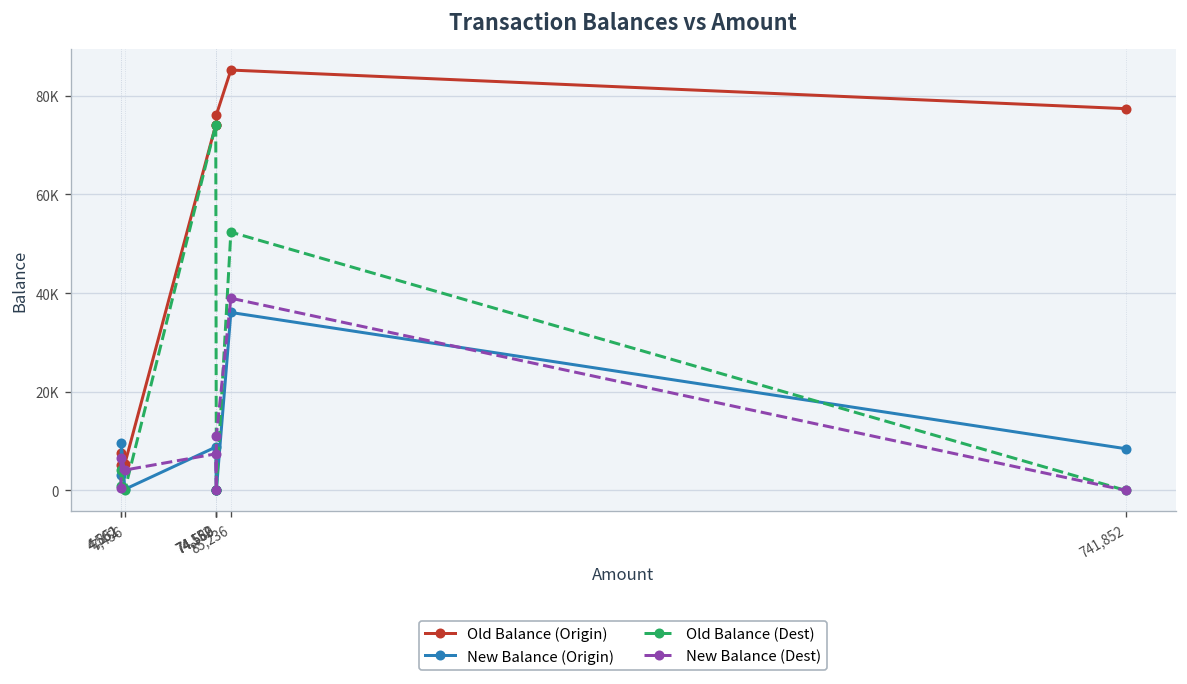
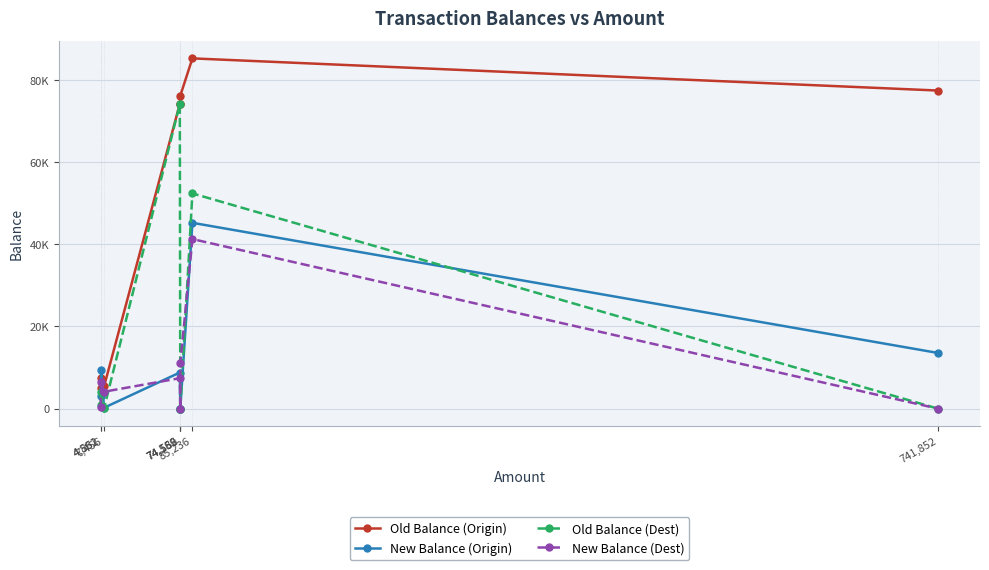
New Balance (Origin), 85,236: 36000 -> 45000
New Balance (Dest), 85,236: 39000 -> 41000
New Balance (Origin), 741,852: 8000 -> 14000
